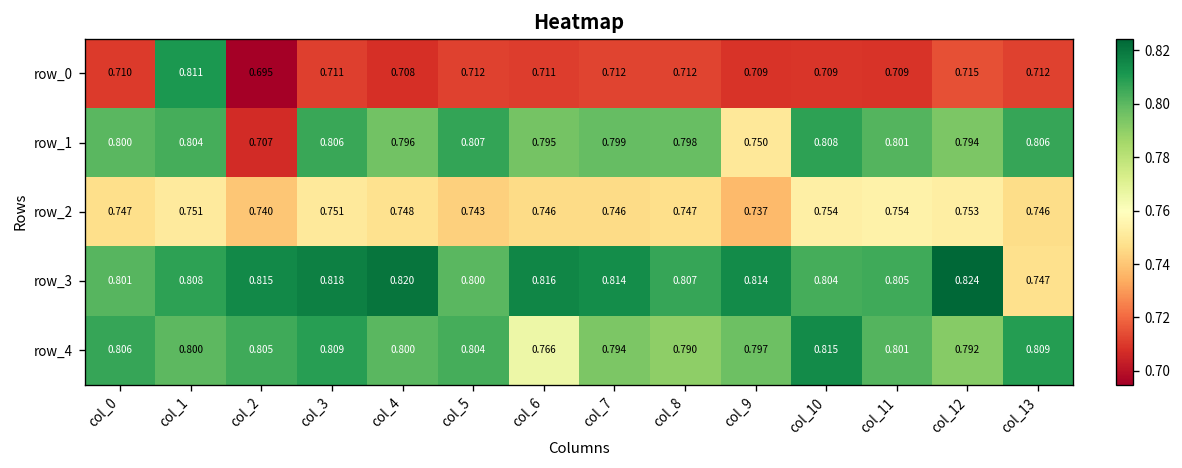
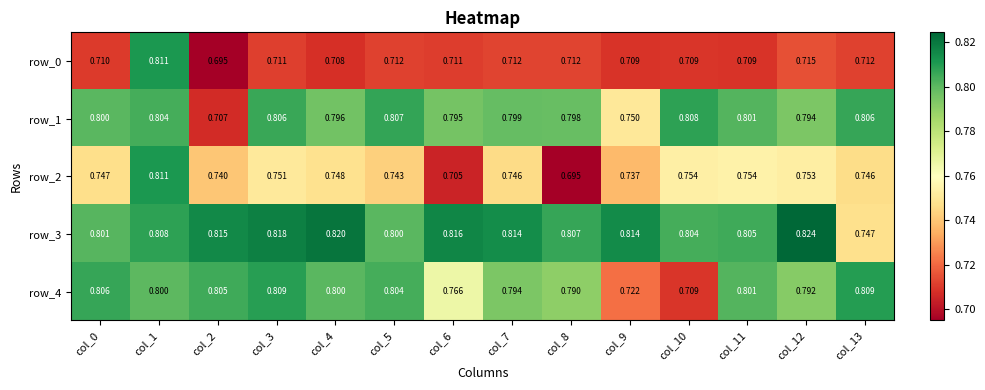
row_2, col_1: 0.751 -> 0.811
row_2, col_6: 0.746 -> 0.705
row_2, col_8: 0.747 -> 0.695
row_4, col_9: 0.797 -> 0.722
row_4, col_10: 0.815 -> 0.709
